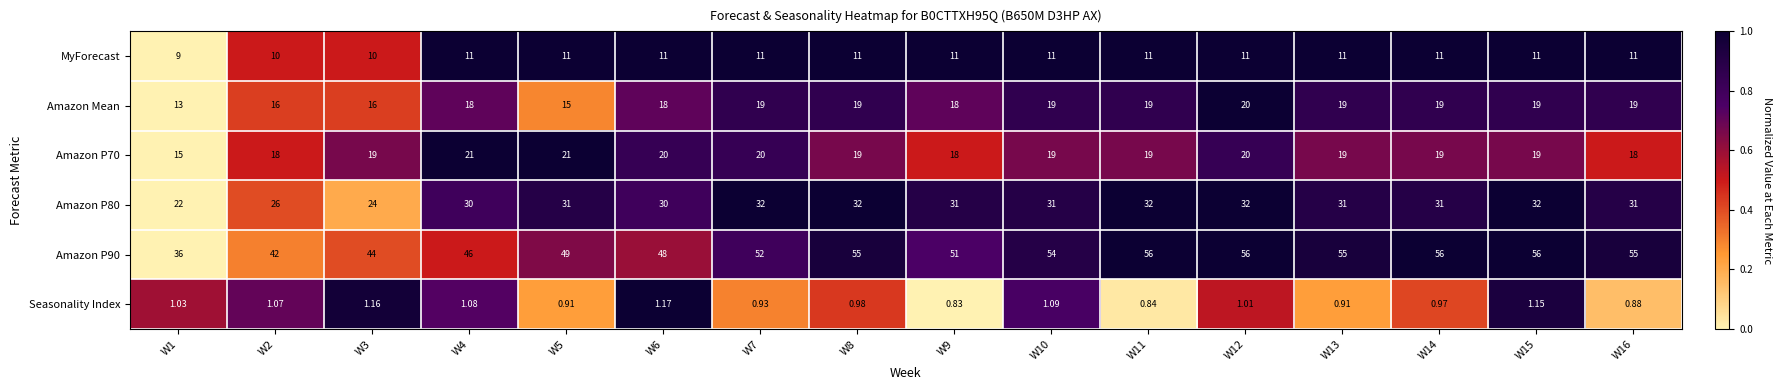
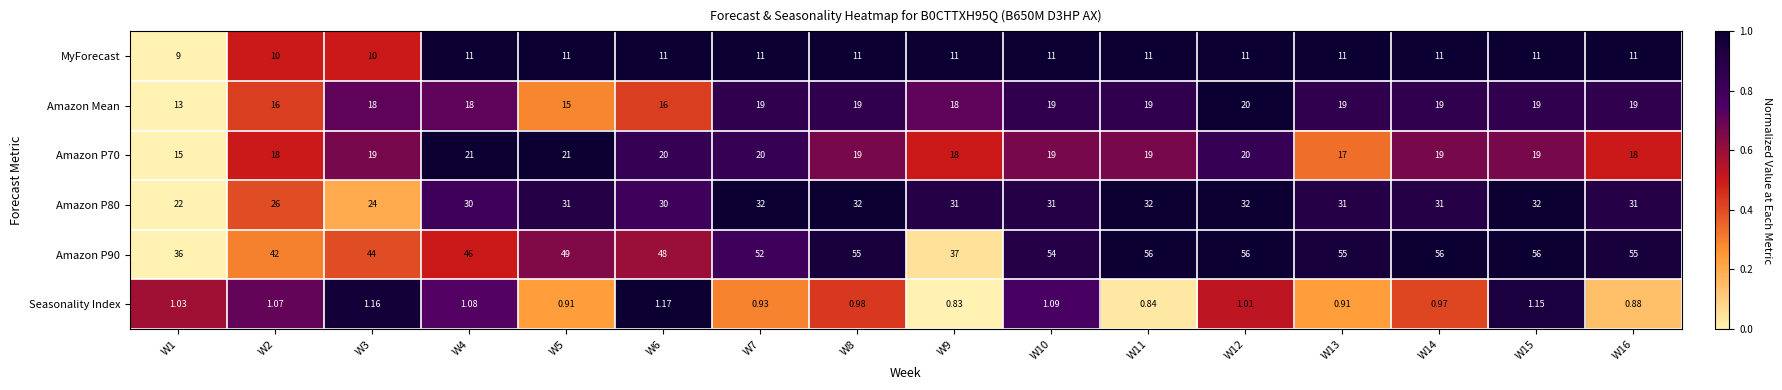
Amazon Mean, W3: 16 -> 18
Amazon Mean, W6: 18 -> 16
Amazon P70, W13: 19 -> 17
Amazon P90, W9: 51 -> 37
